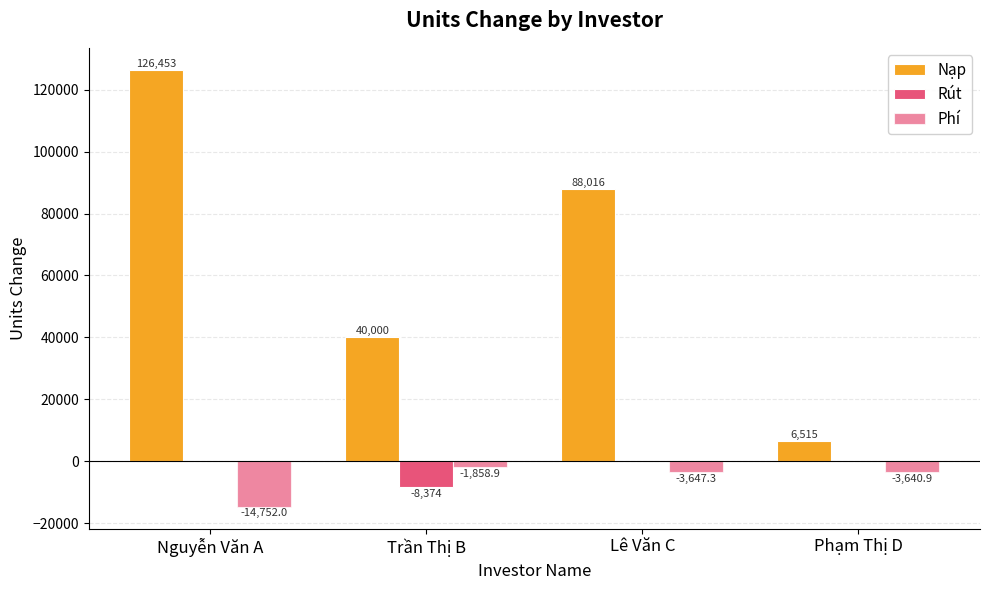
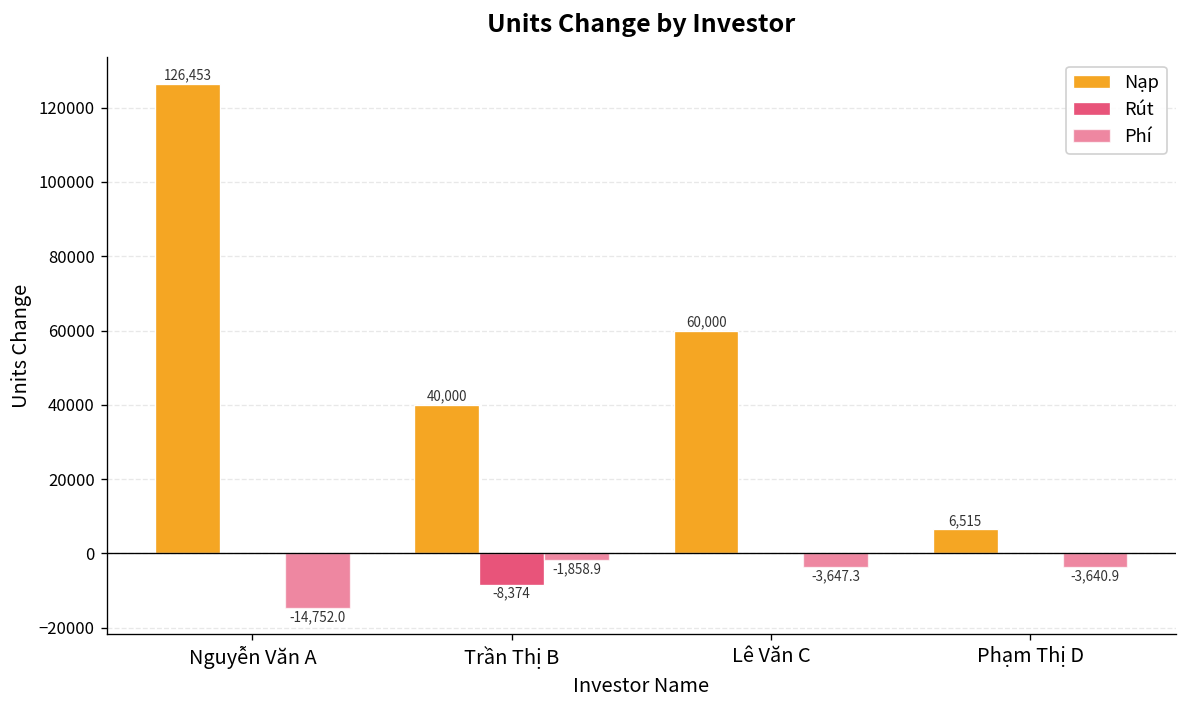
Nạp, Lê Văn C: 88,016 -> 60,000
